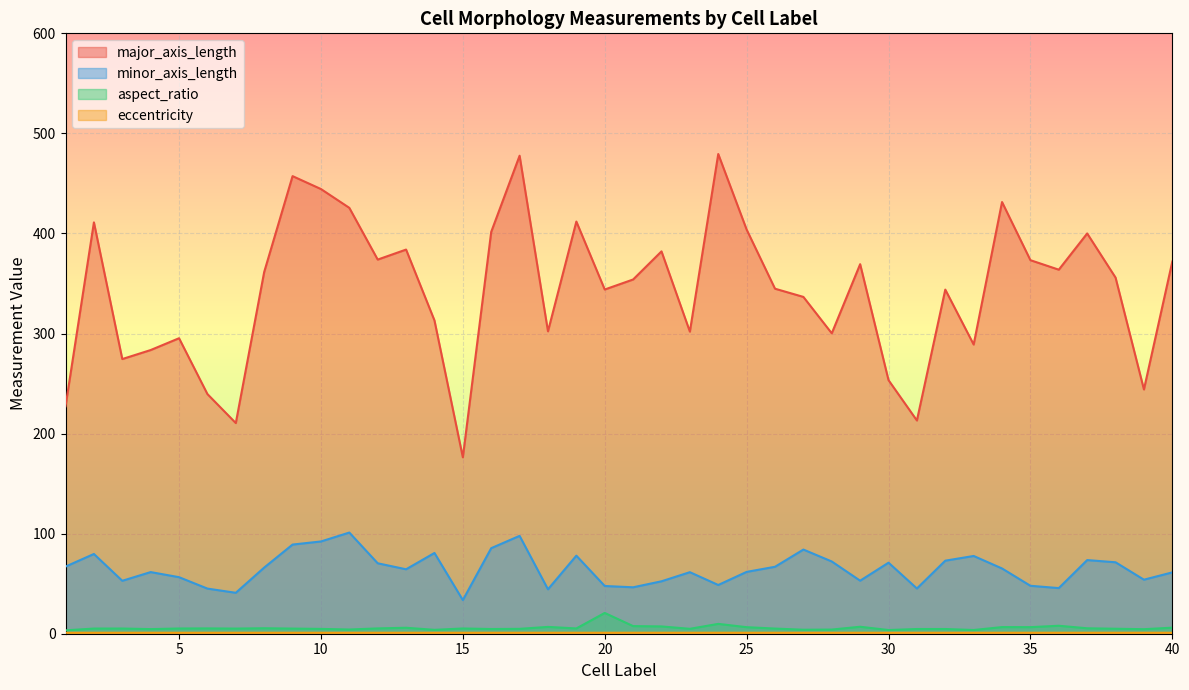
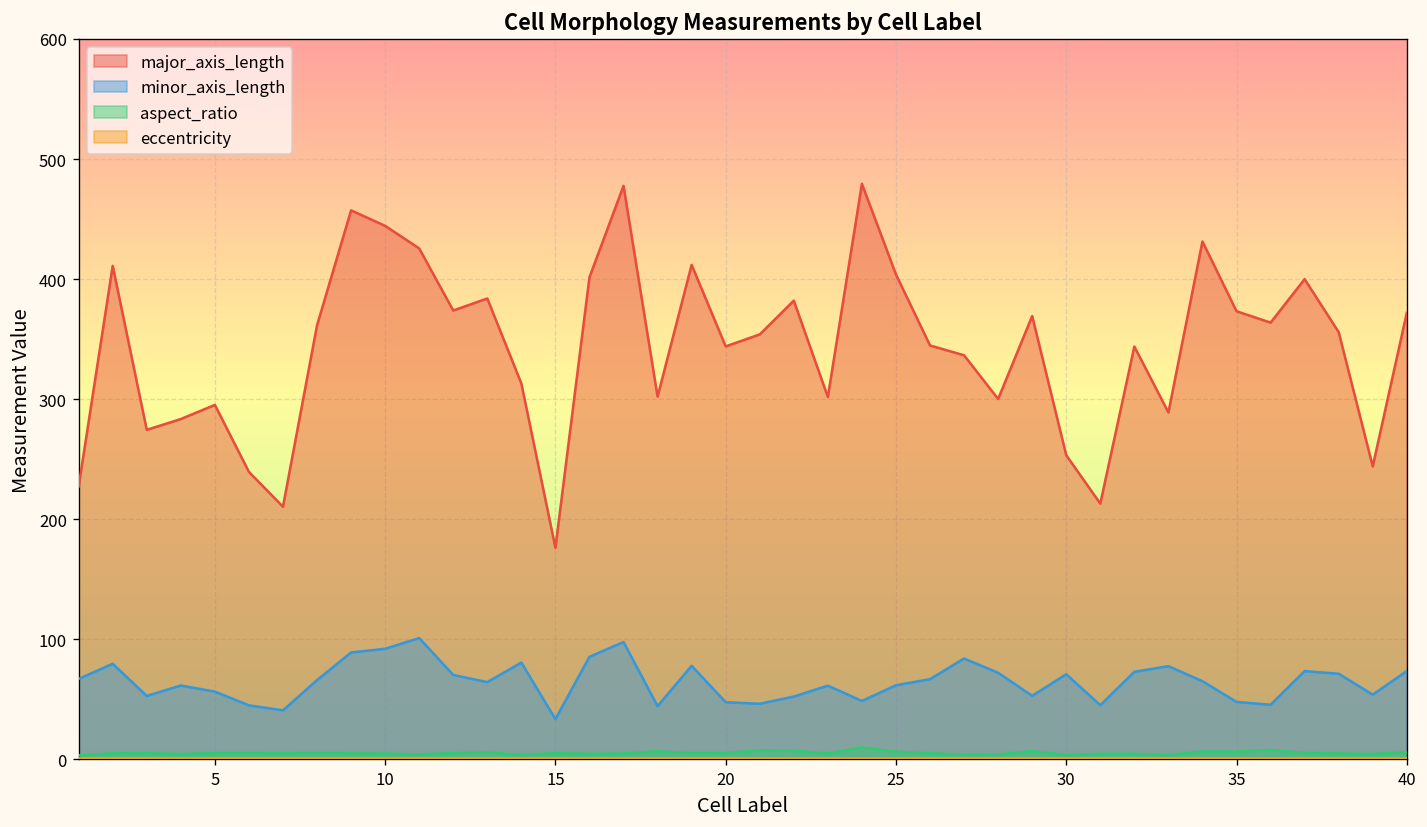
aspect_ratio, 20: 21 -> 5
minor_axis_length, 40: 61 -> 74
